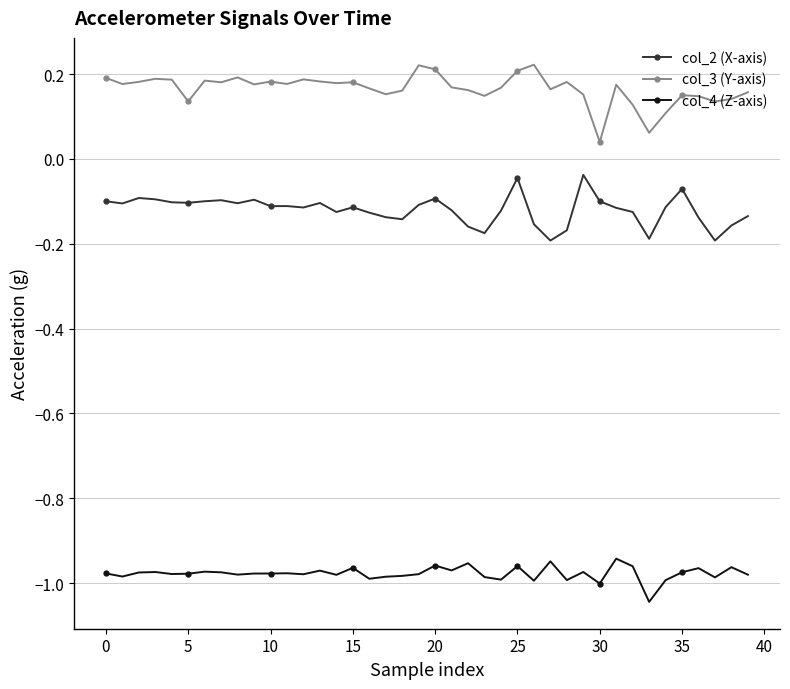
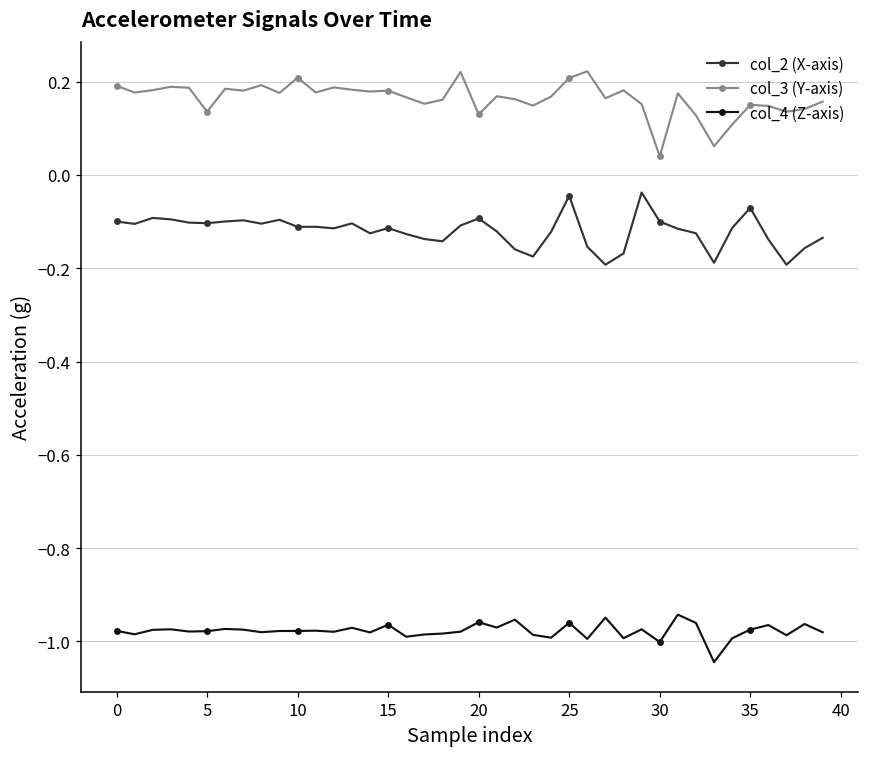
col_3 (Y-axis), 10: 0.18 -> 0.21
col_3 (Y-axis), 20: 0.21 -> 0.13
